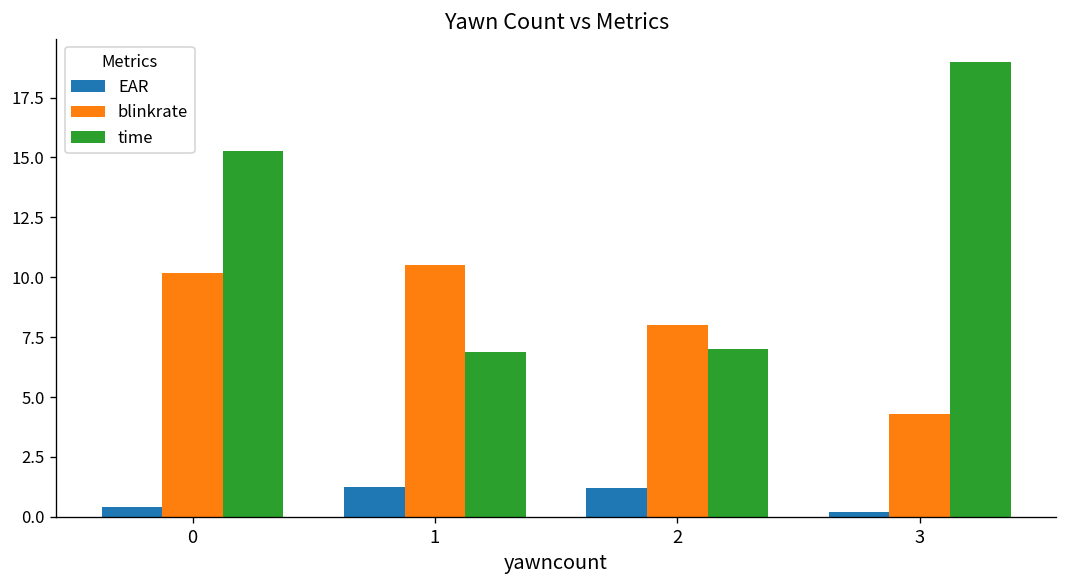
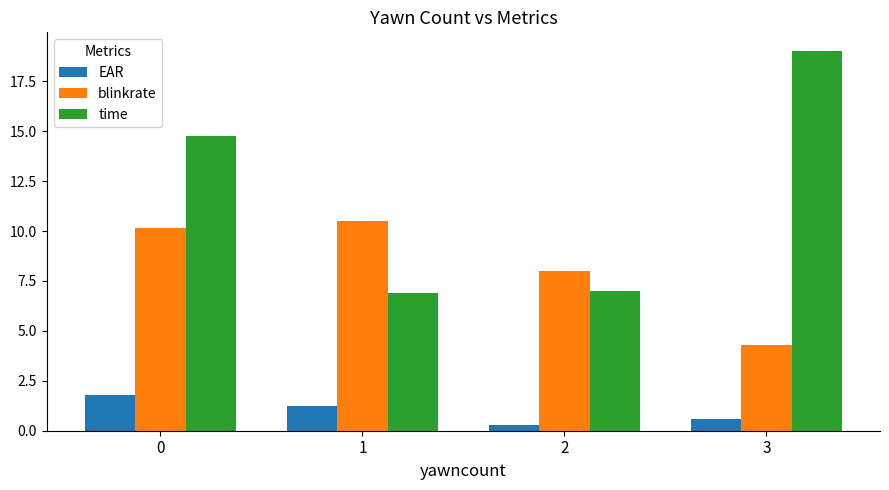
EAR, 0: 0.4 -> 1.8
time, 0: 15.3 -> 14.8
EAR, 2: 1.2 -> 0.3
EAR, 3: 0.2 -> 0.6
